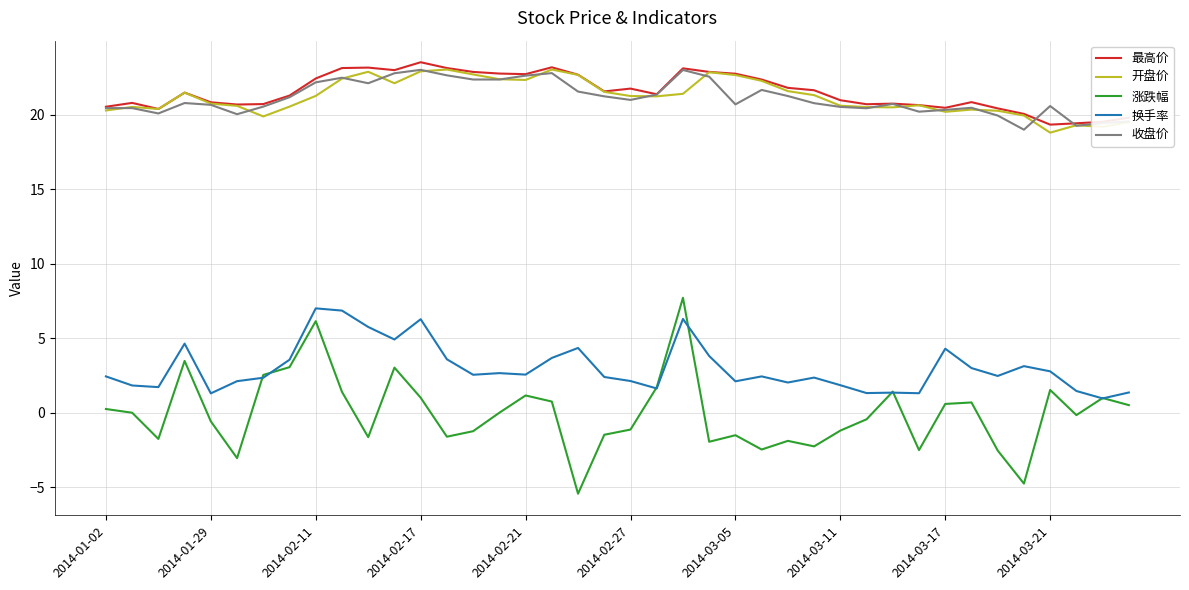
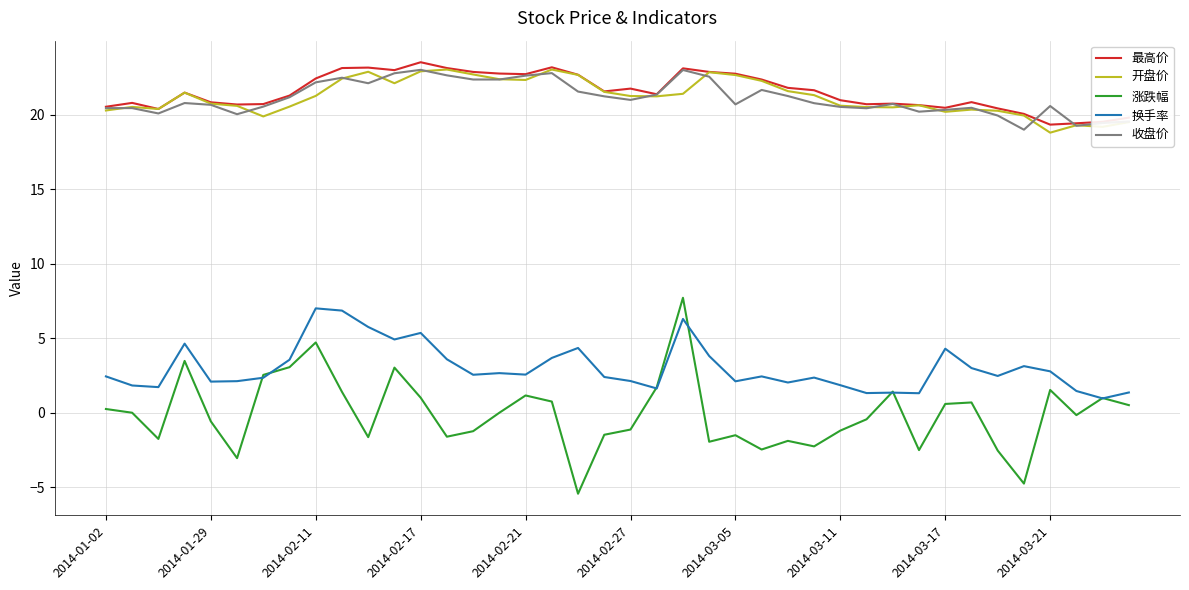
换手率, 2014-01-29: 1.3 -> 2.1
涨跌幅, 2014-02-11: 6.2 -> 4.7
换手率, 2014-02-17: 6.3 -> 5.4
